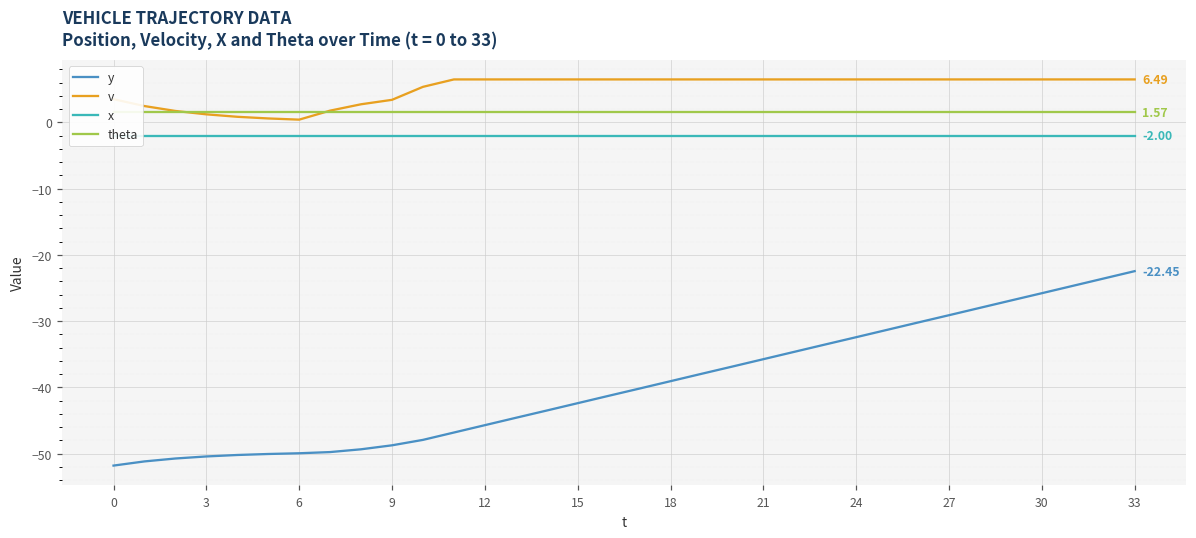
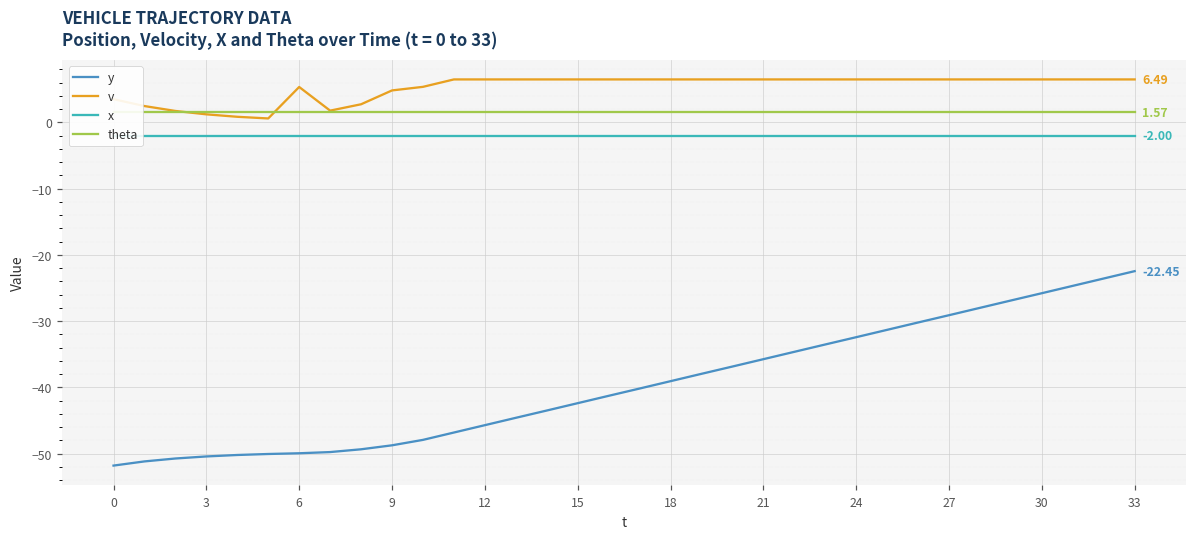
v, 6: 0 -> 5
v, 9: 3 -> 5
